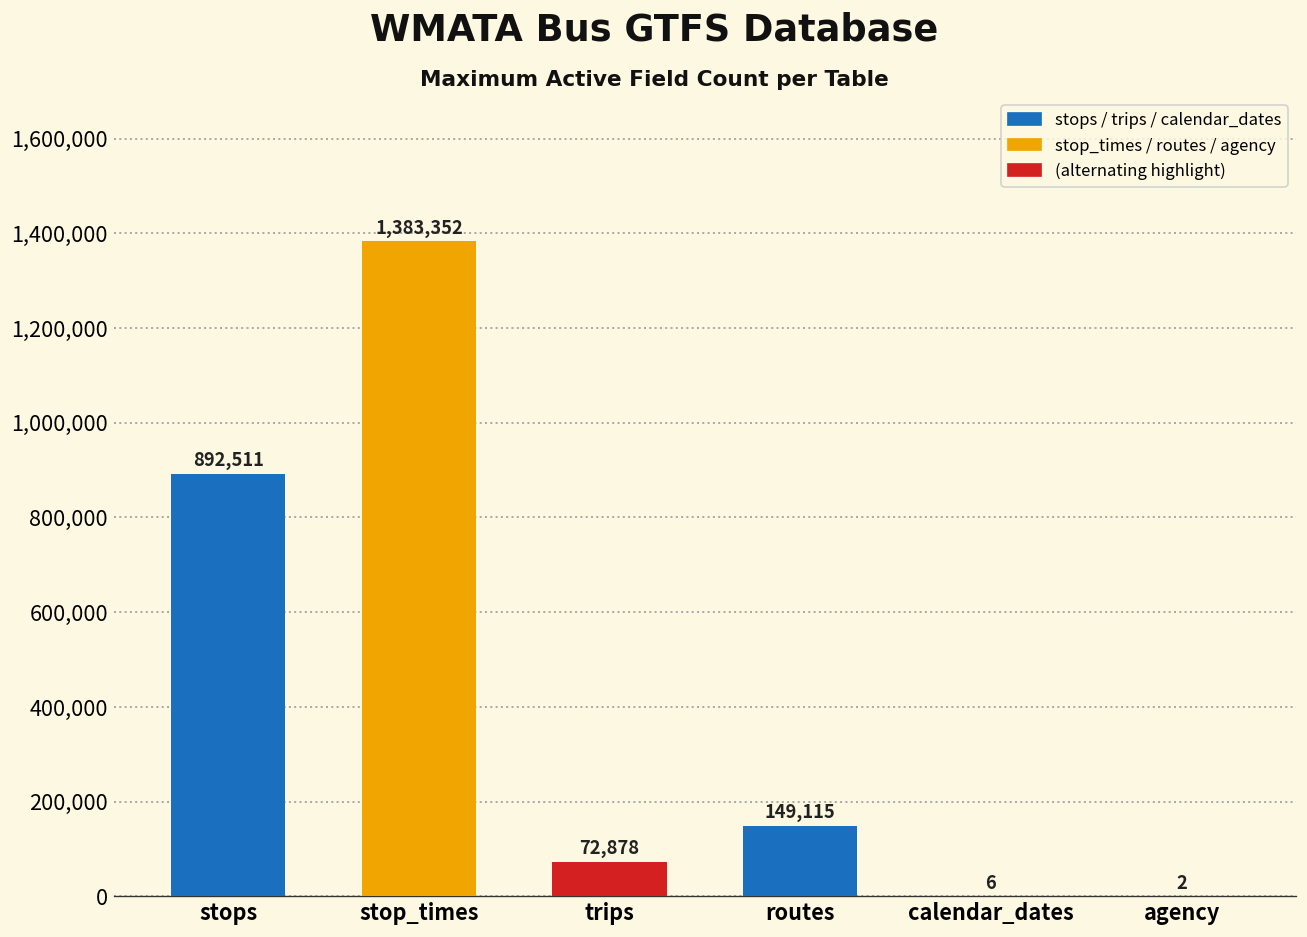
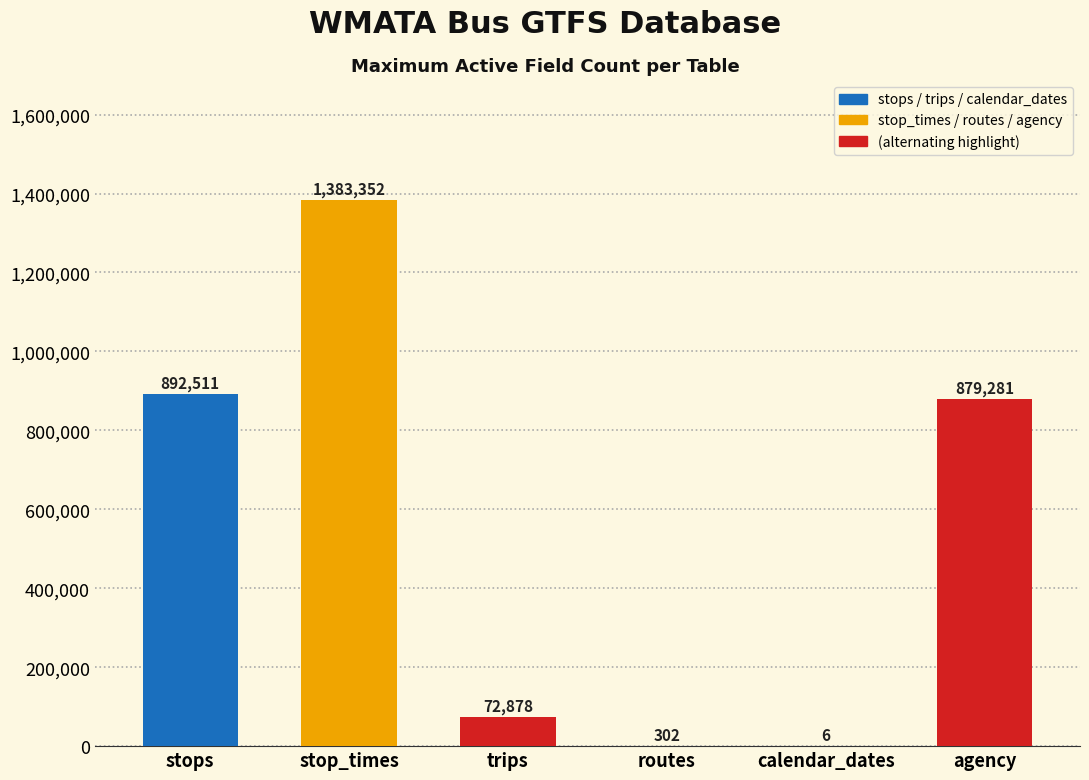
routes: 149,115 -> 302
agency: 2 -> 879,281
